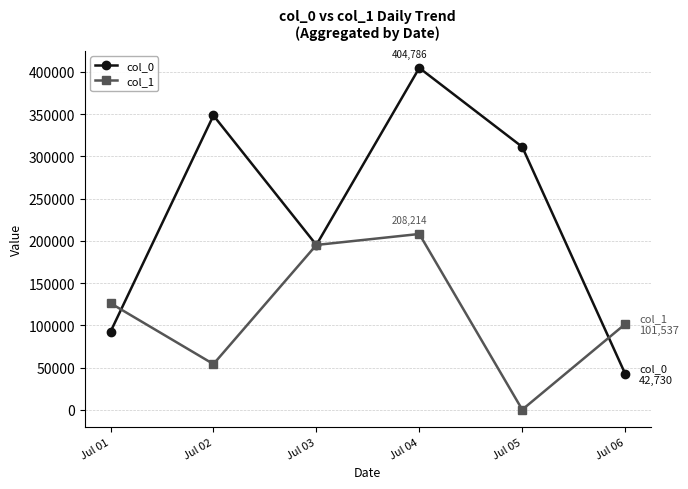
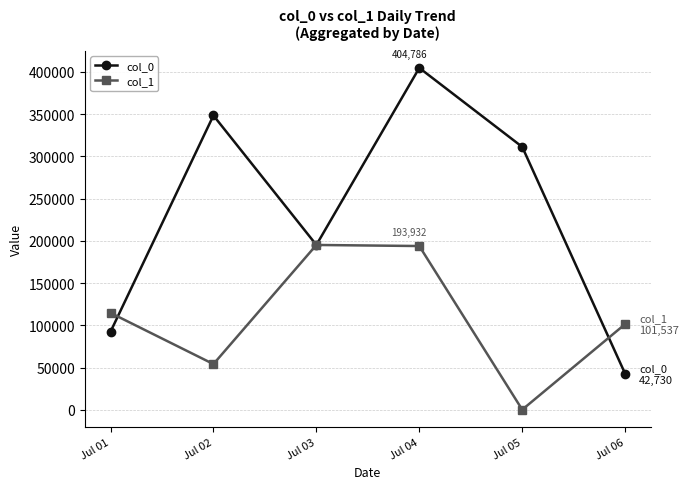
col_1, Jul 01: 130000 -> 110000
col_1, Jul 04: 208,214 -> 193,932
